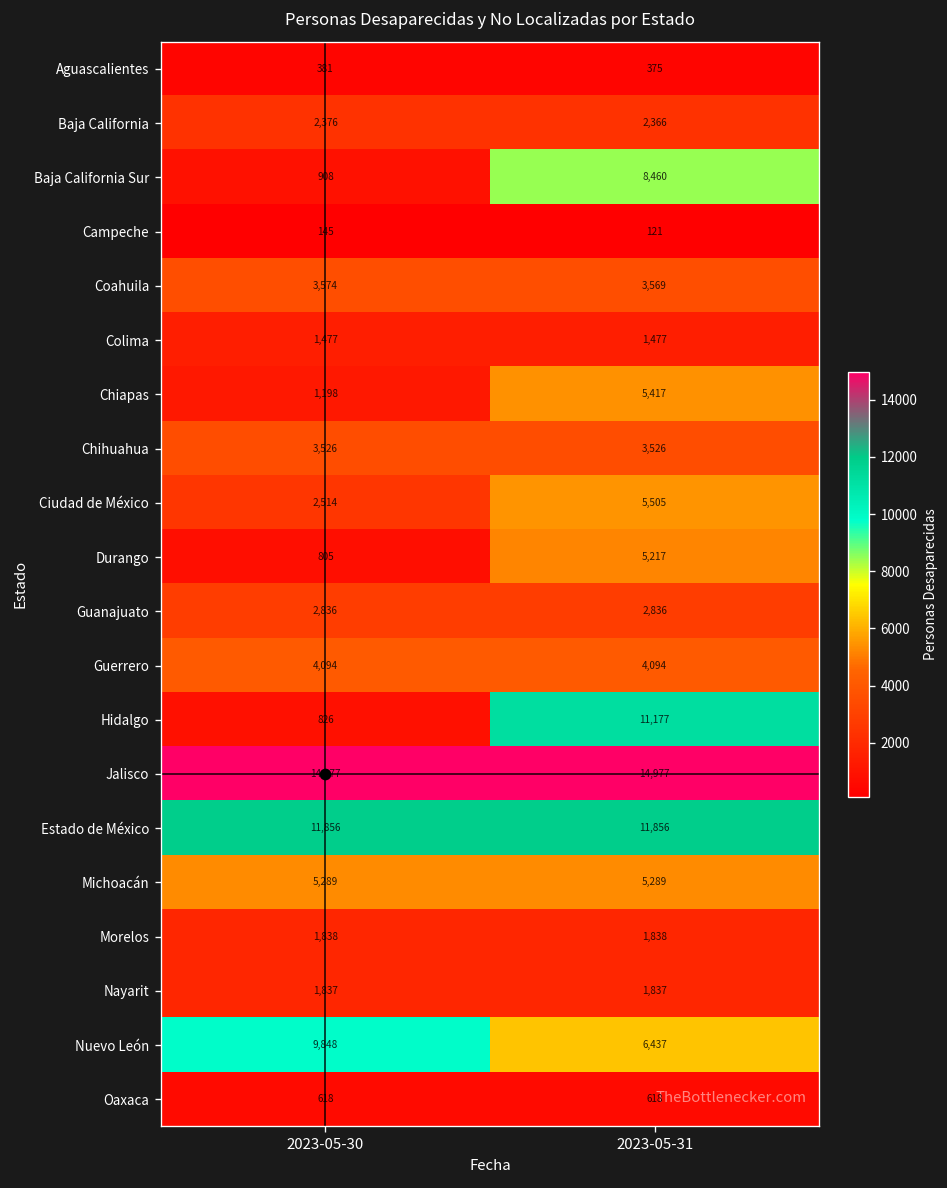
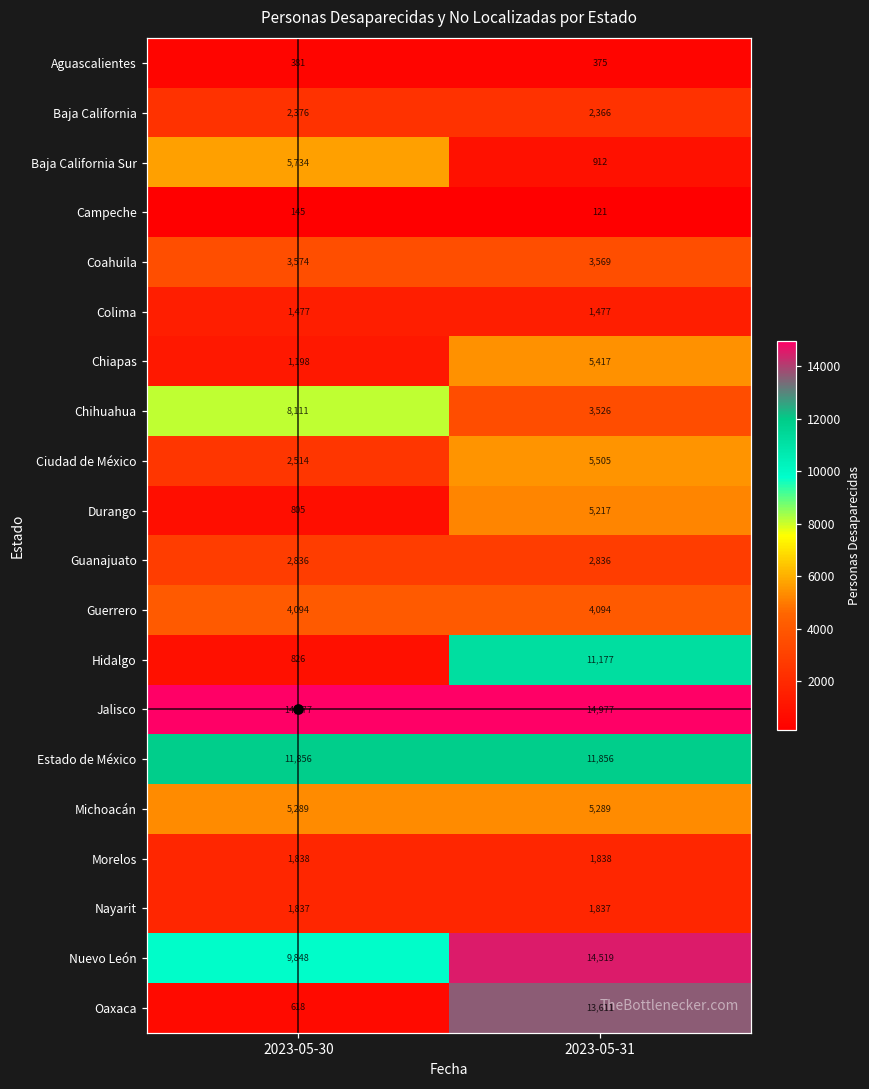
Baja California Sur, 2023-05-30: 908 -> 5,734
Baja California Sur, 2023-05-31: 8,460 -> 912
Chihuahua, 2023-05-30: 3,526 -> 8,111
Nuevo León, 2023-05-31: 6,437 -> 14,519
Oaxaca, 2023-05-31: 618 -> 13,611
